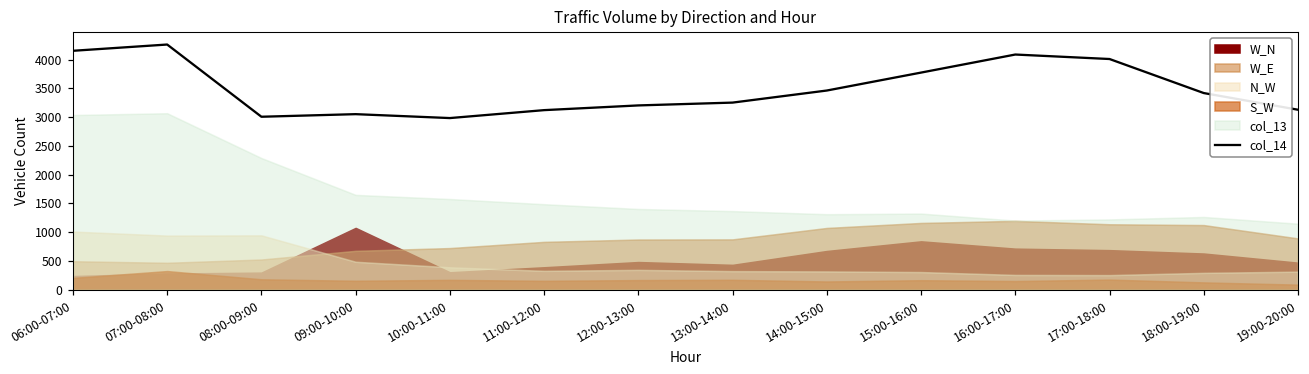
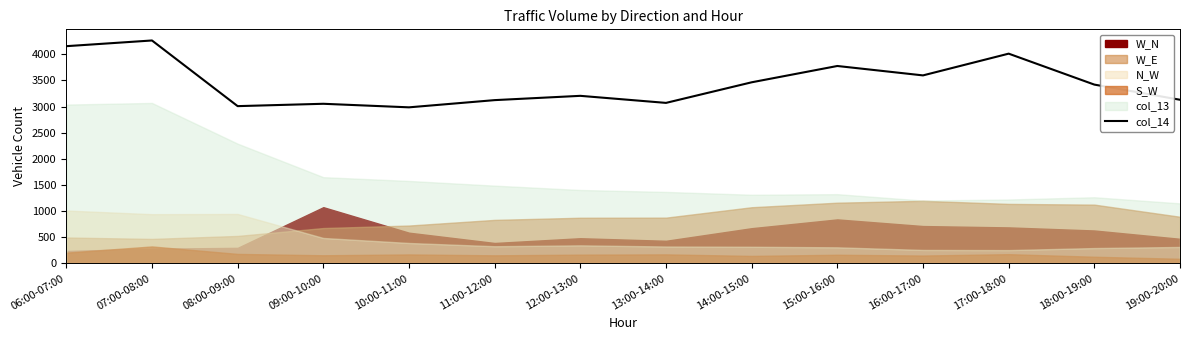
W_N, 10:00-11:00: 300 -> 600
col_14, 13:00-14:00: 3300 -> 3100
col_14, 16:00-17:00: 4100 -> 3600
